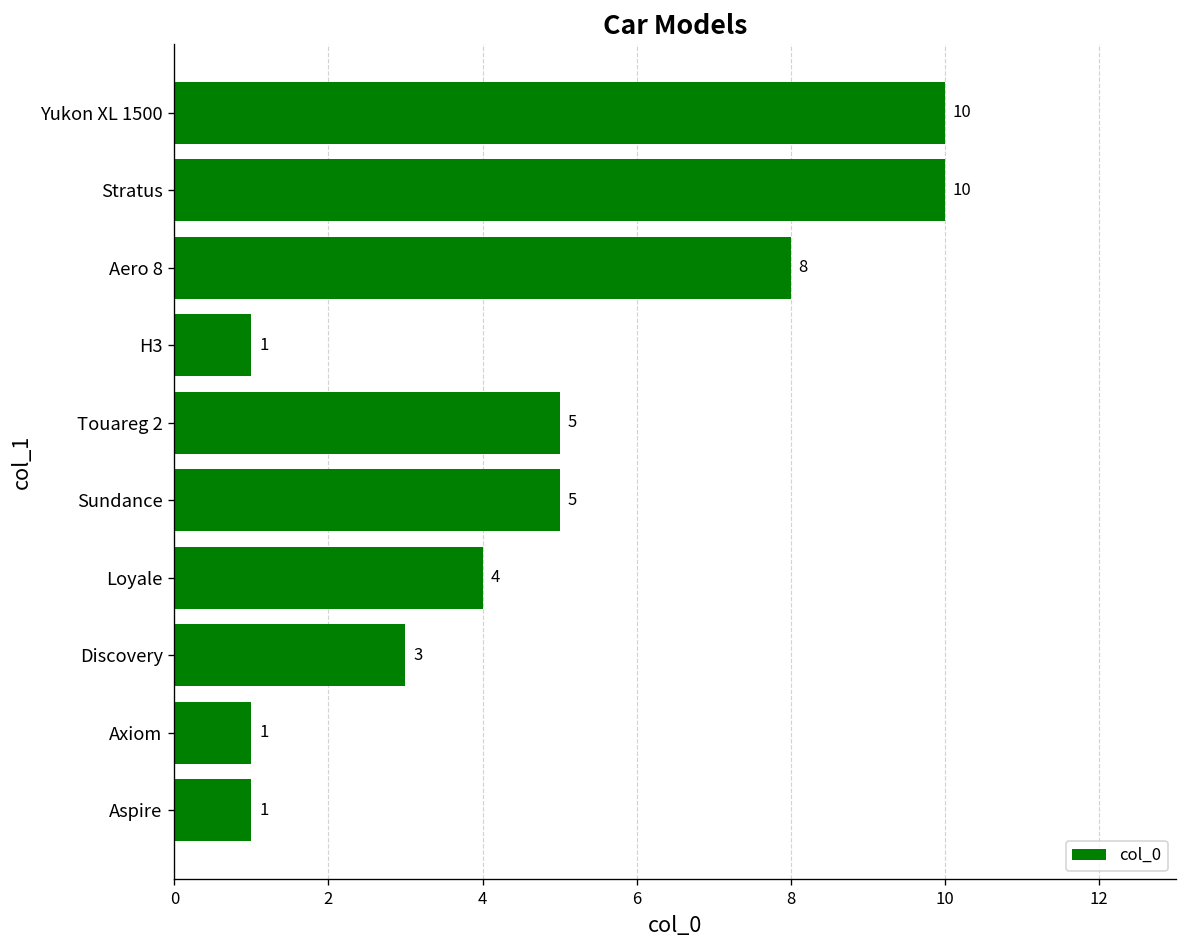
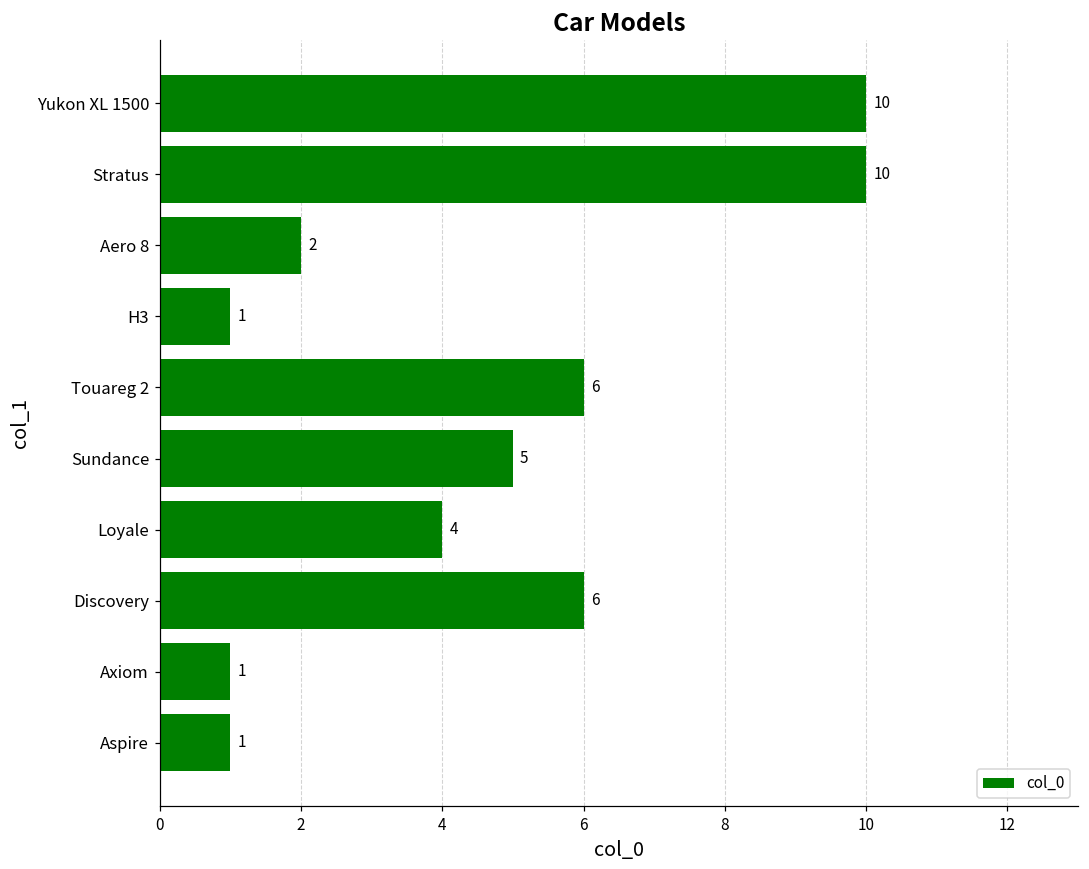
Aero 8: 8 -> 2
Touareg 2: 5 -> 6
Discovery: 3 -> 6
